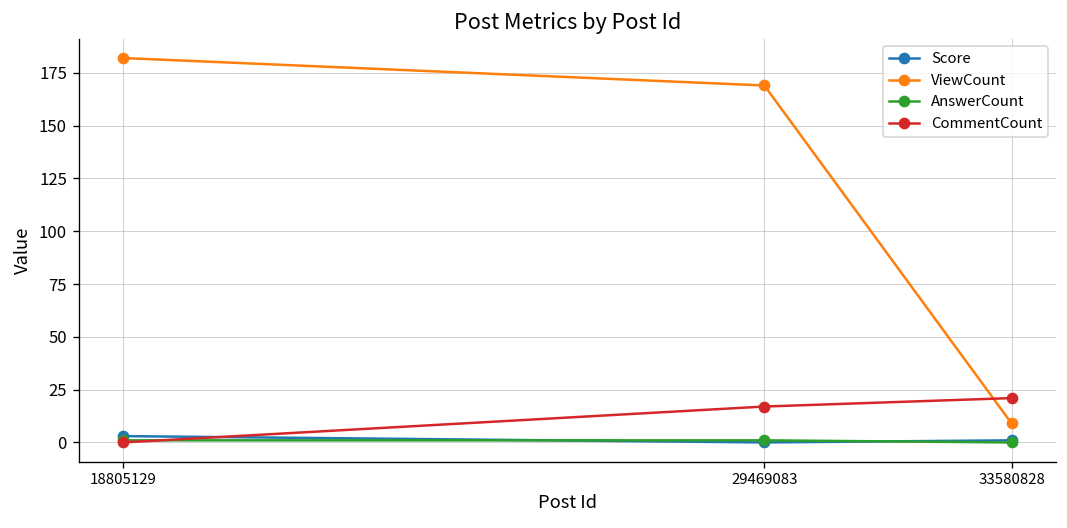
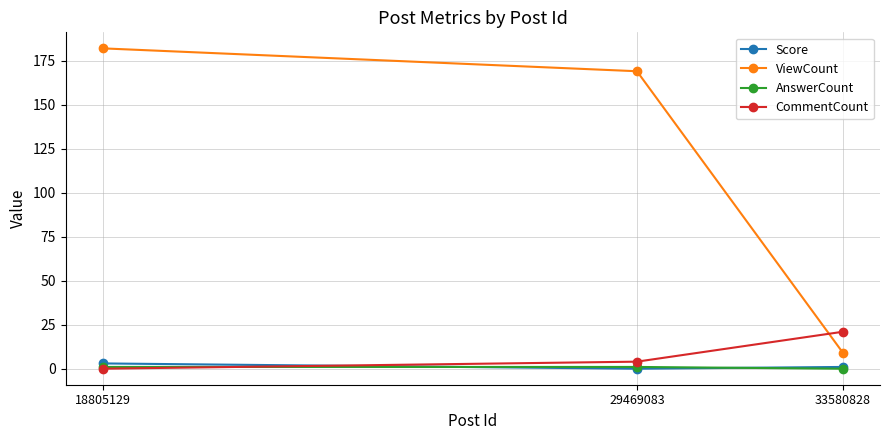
CommentCount, 29469083: 17 -> 4
